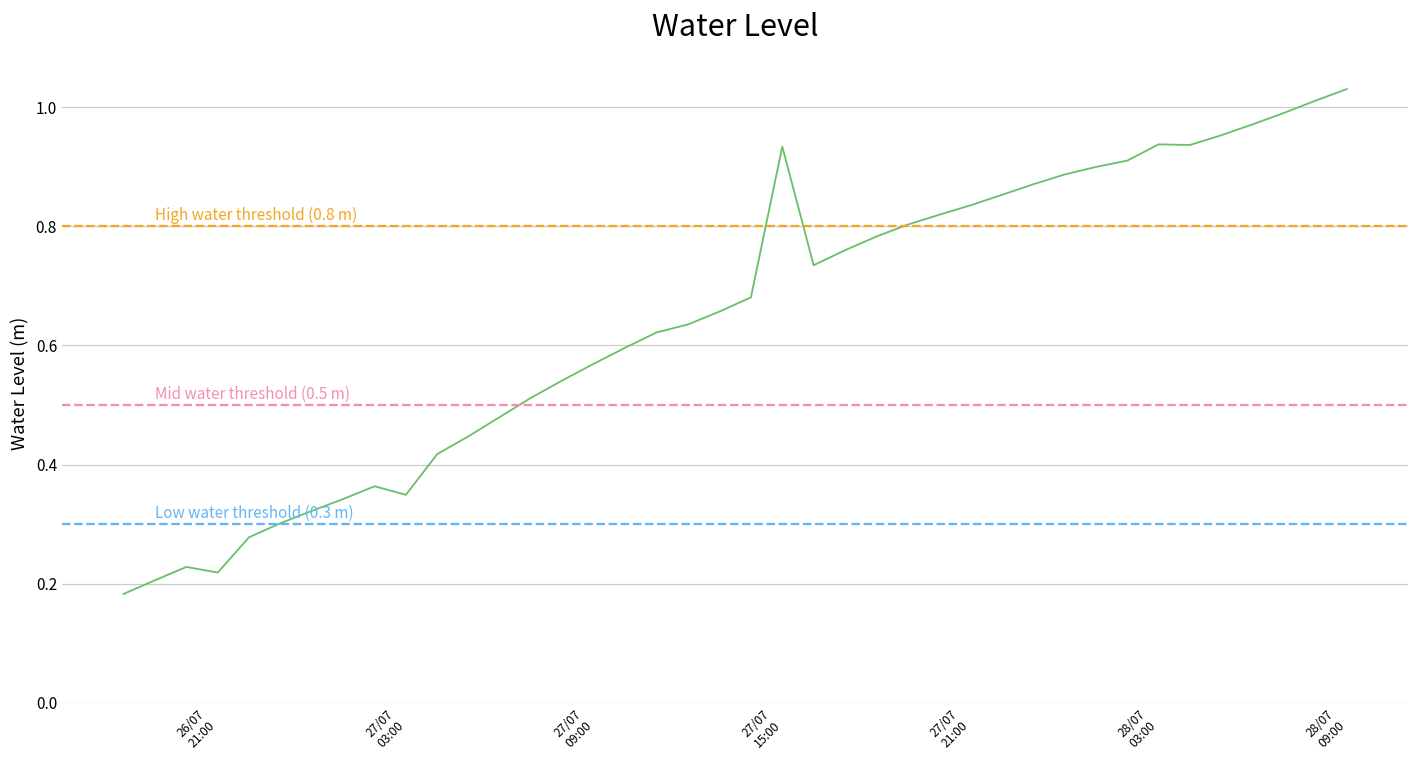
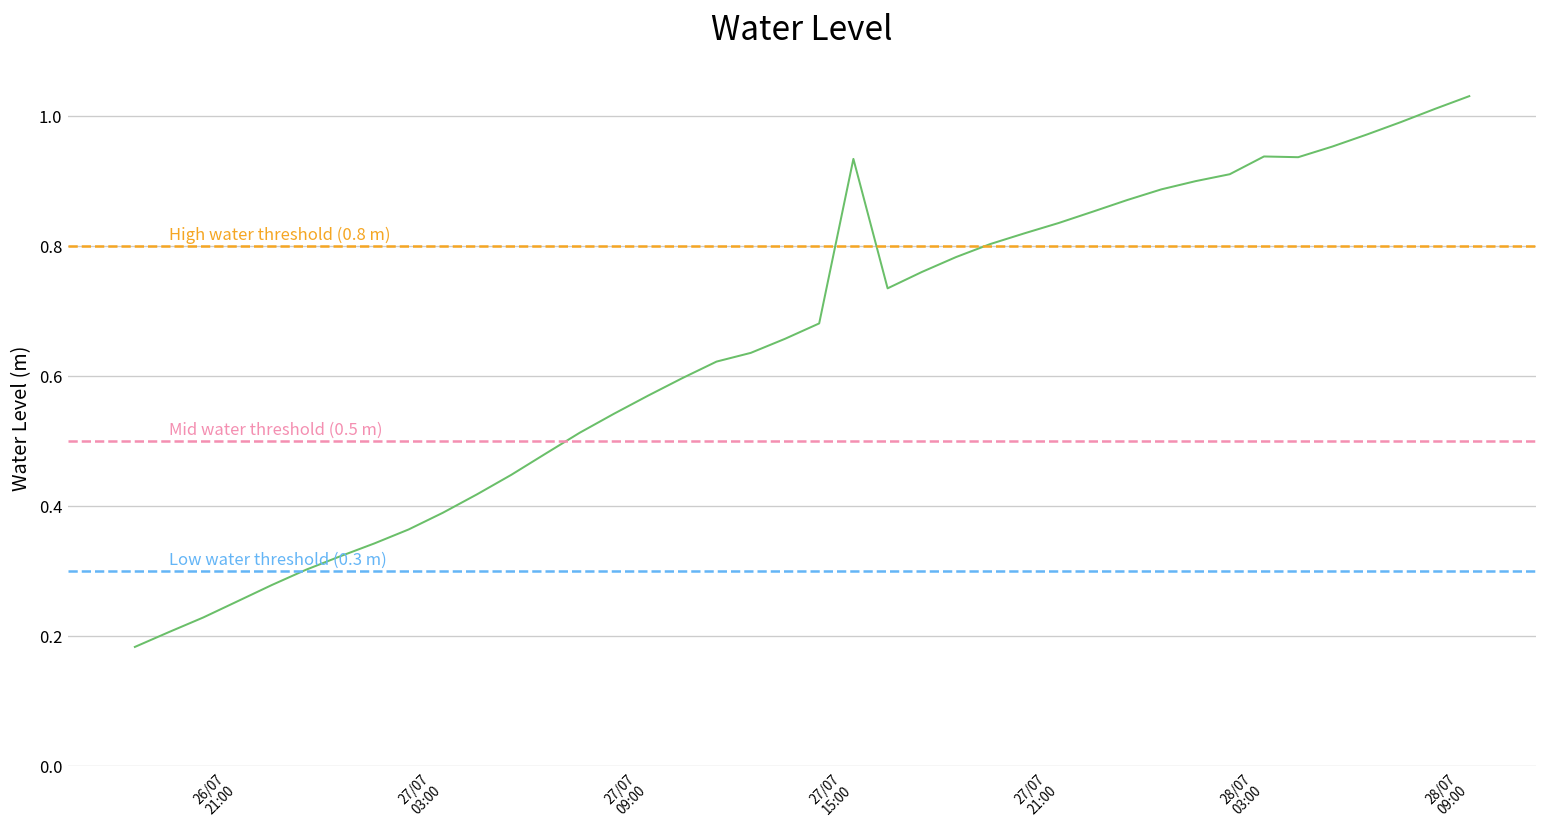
26/07 21:00: 0.22 -> 0.25
27/07 03:00: 0.35 -> 0.39
